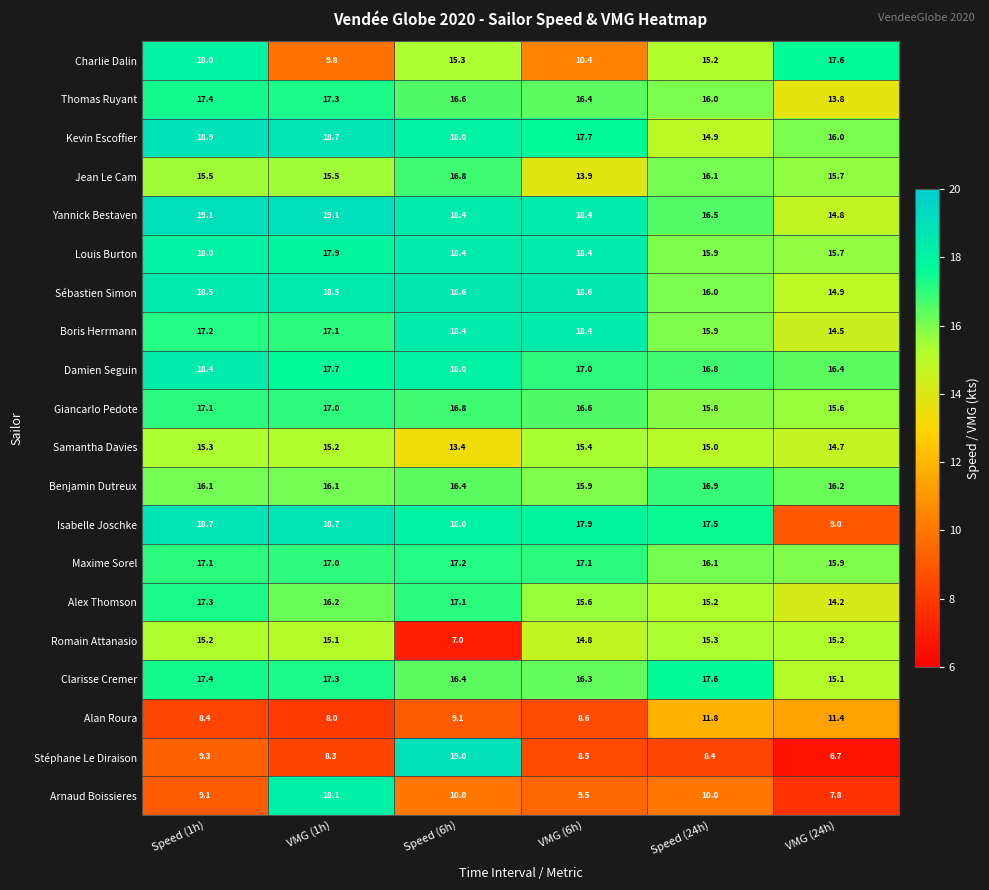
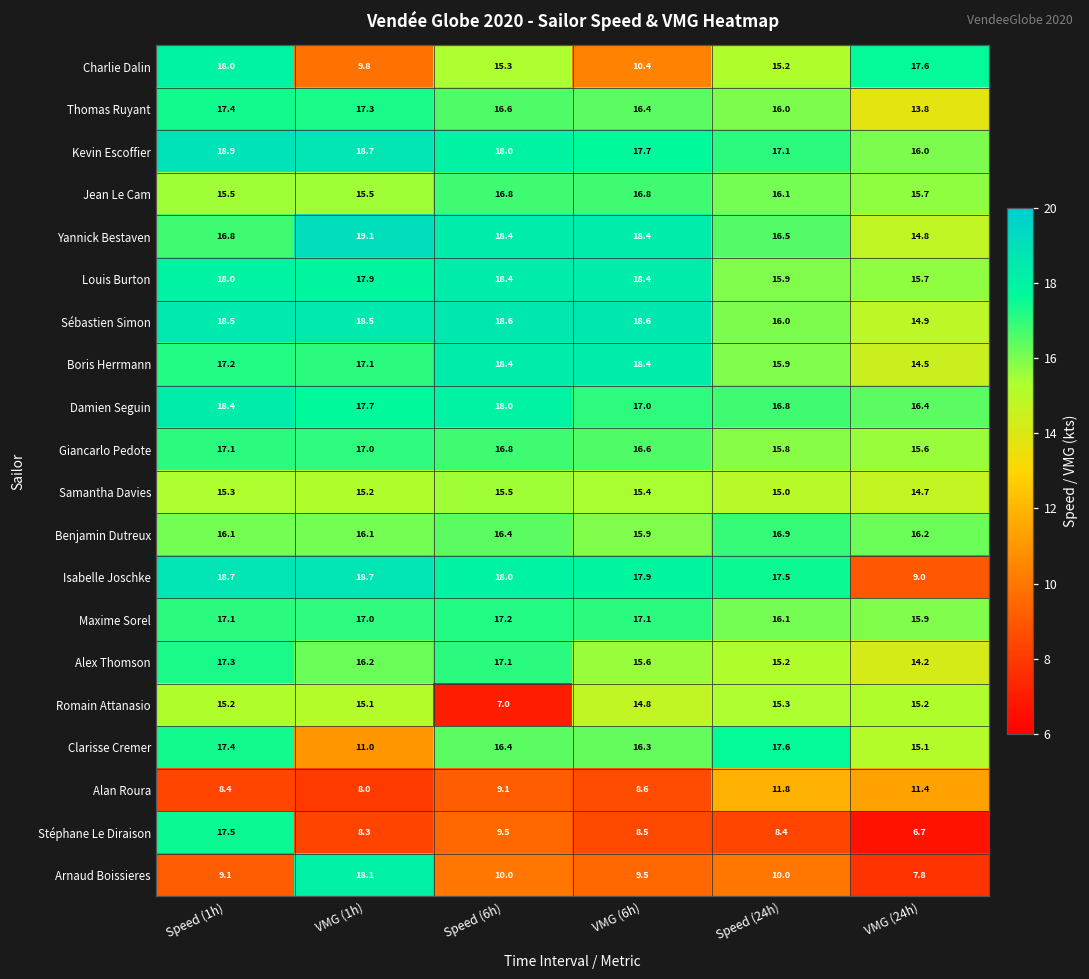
Kevin Escoffier, Speed (24h): 14.9 -> 17.1
Jean Le Cam, VMG (6h): 13.9 -> 16.8
Yannick Bestaven, Speed (1h): 19.1 -> 16.8
Samantha Davies, Speed (6h): 13.4 -> 15.5
Clarisse Cremer, VMG (1h): 17.3 -> 11.0
Stéphane Le Diraison, Speed (1h): 9.3 -> 17.5
Stéphane Le Diraison, Speed (6h): 19.0 -> 9.5
